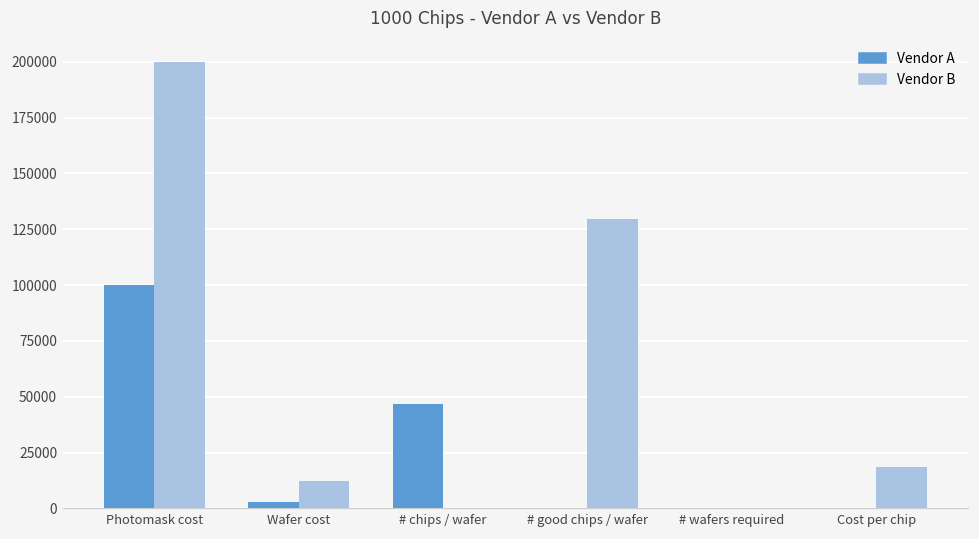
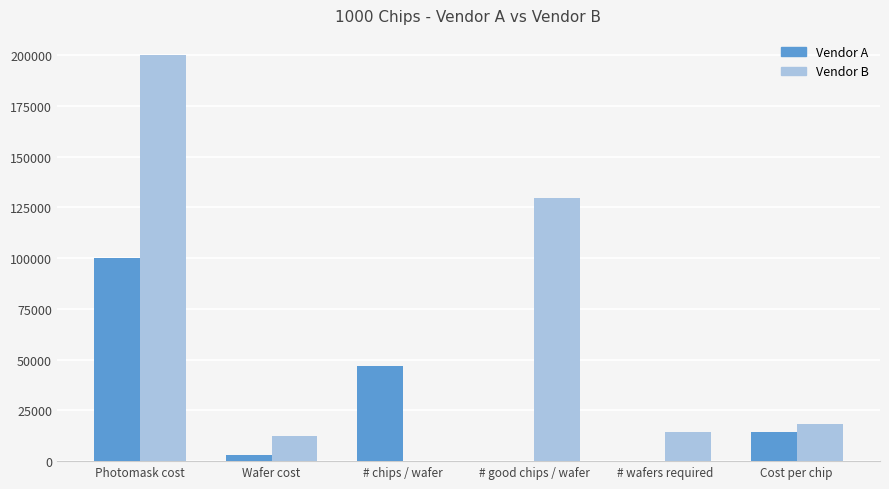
Vendor B, # wafers required: 0 -> 14000
Vendor A, Cost per chip: 0 -> 15000
